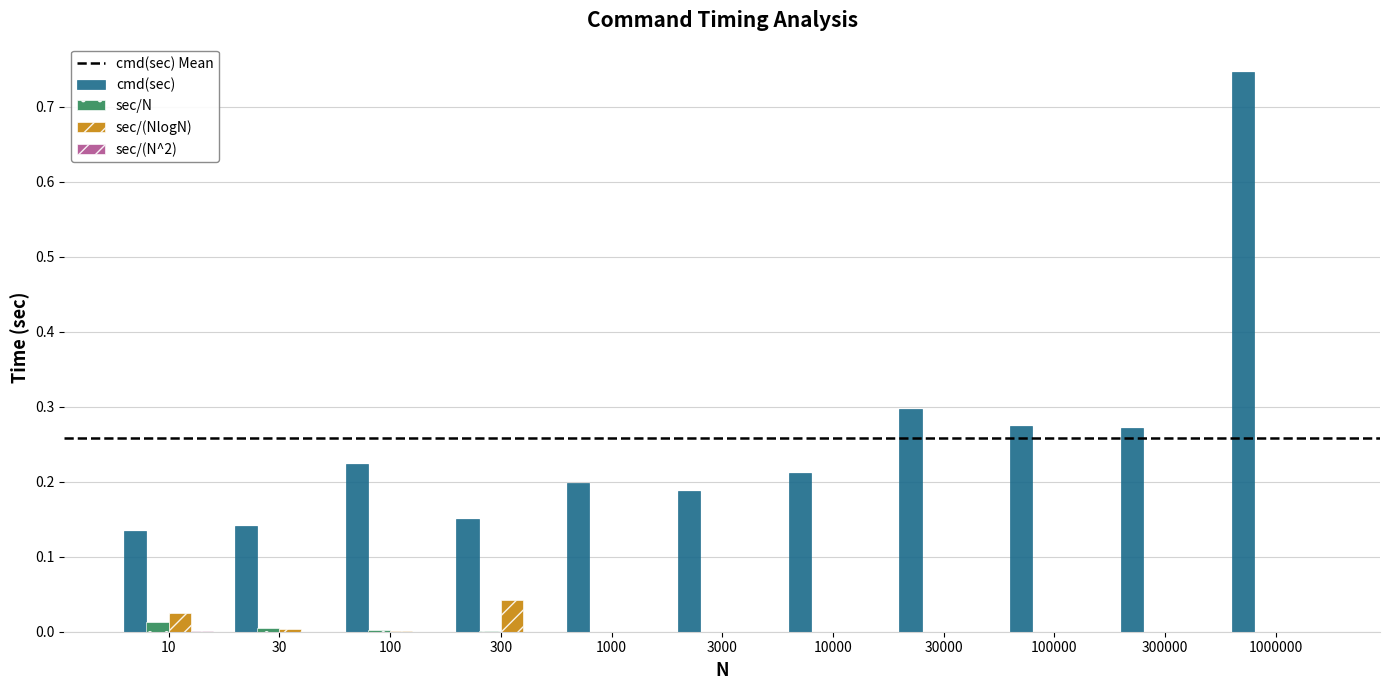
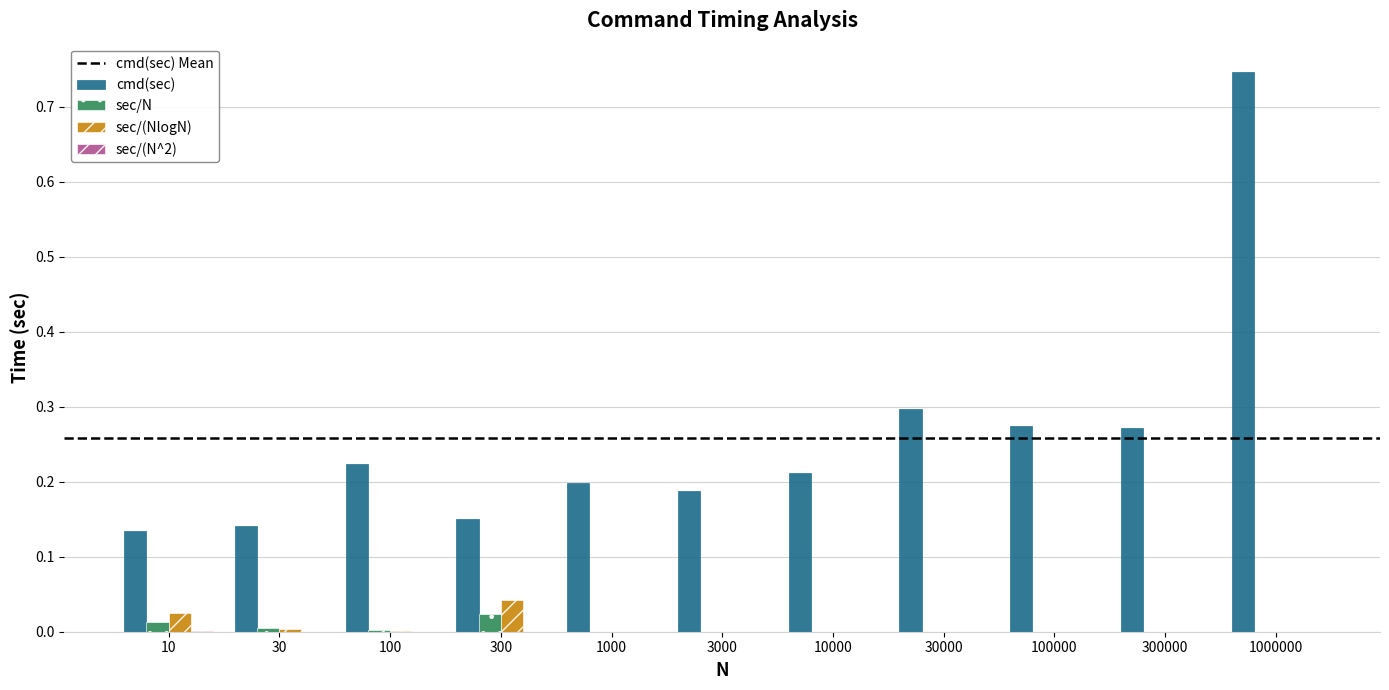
sec/N, 300: 0.00 -> 0.02
